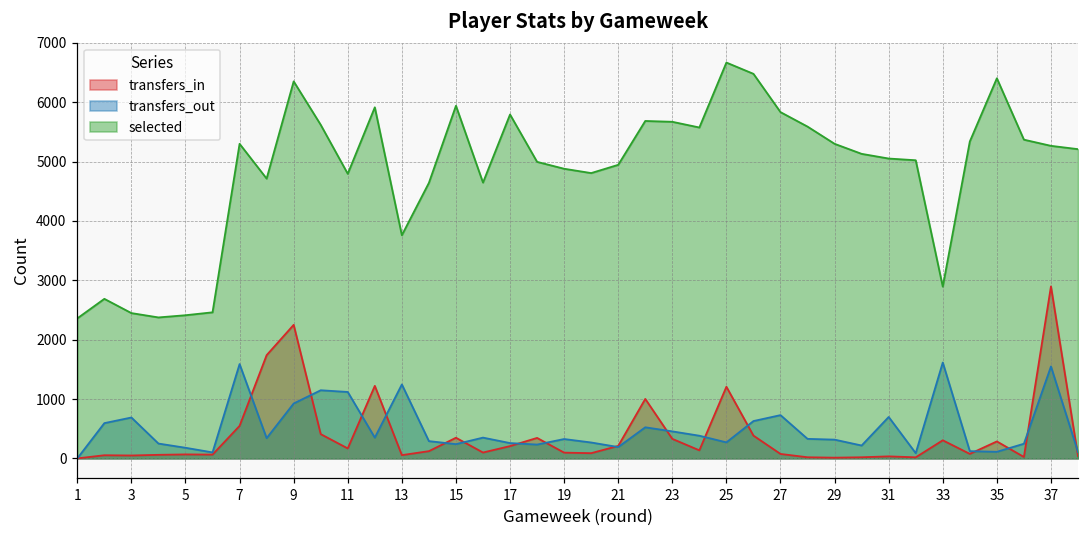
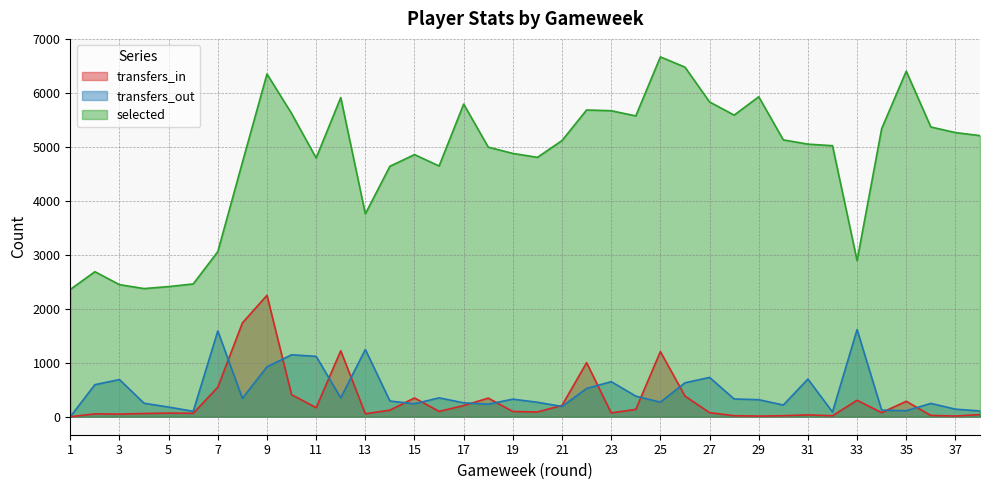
selected, 7: 5300 -> 3100
selected, 15: 5900 -> 4900
selected, 21: 4900 -> 5100
transfers_in, 23: 300 -> 100
transfers_out, 23: 500 -> 700
selected, 29: 5300 -> 5900
transfers_in, 37: 2900 -> 0
transfers_out, 37: 1500 -> 100
